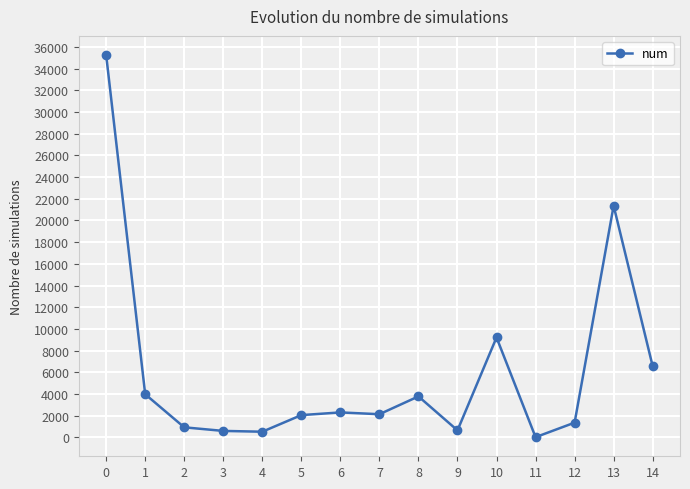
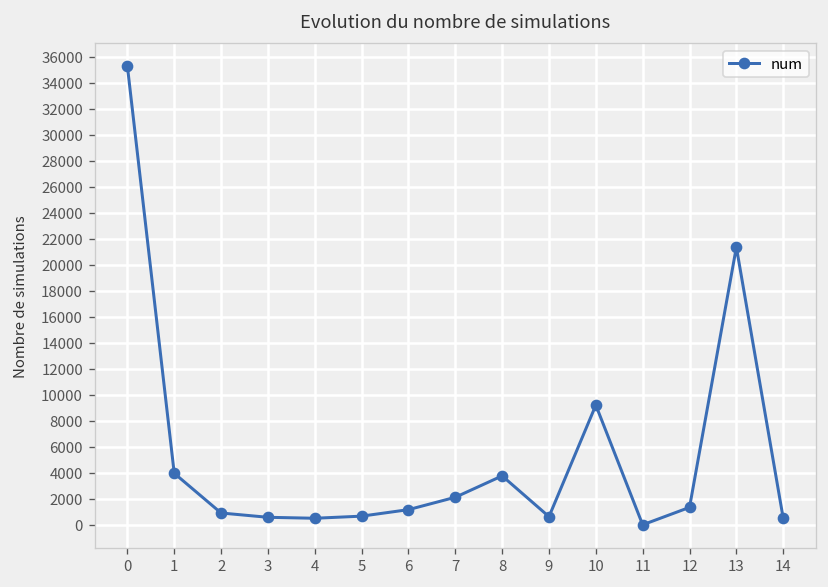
5: 2000 -> 700
6: 2300 -> 1200
14: 6600 -> 500
